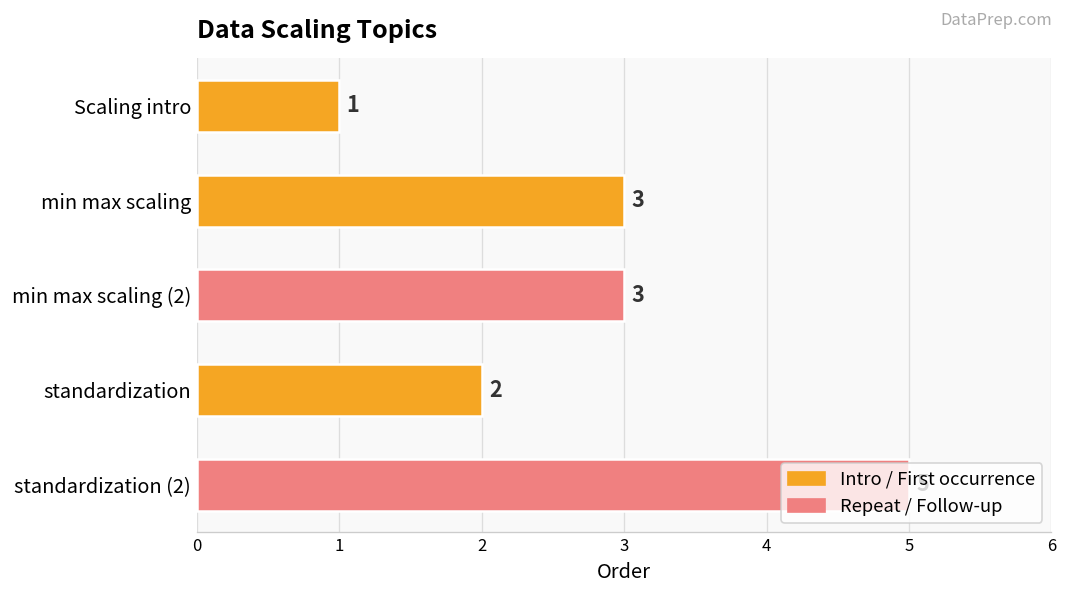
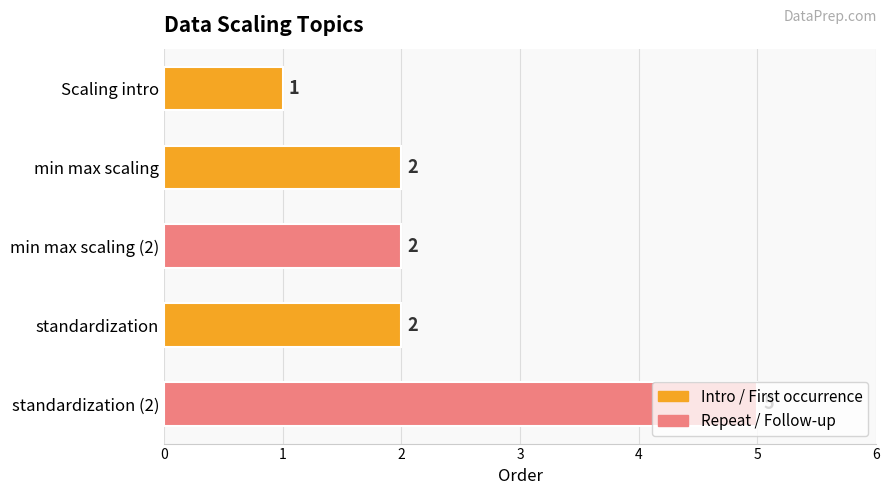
min max scaling: 3 -> 2
min max scaling (2): 3 -> 2
